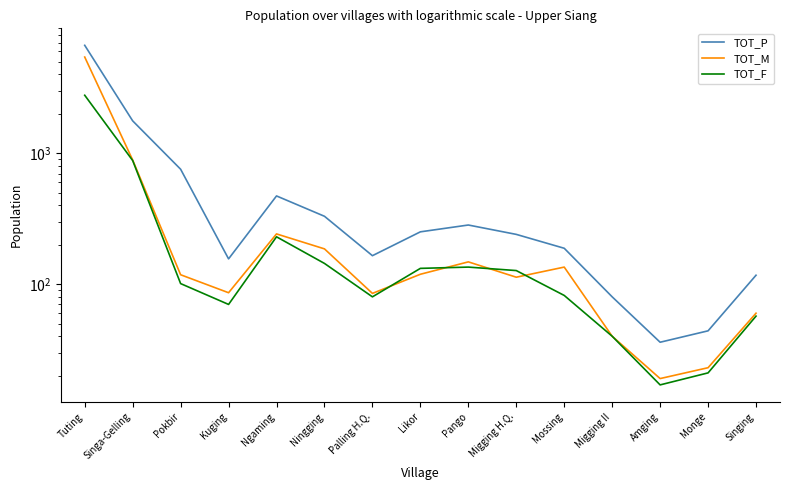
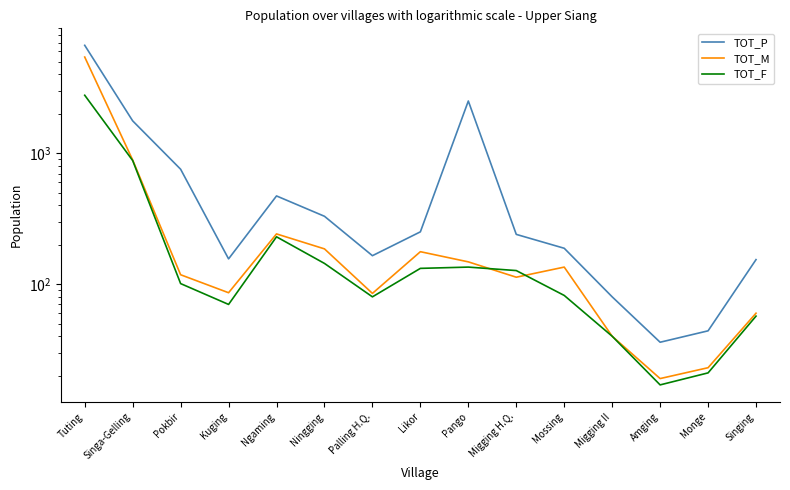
TOT_M, Likor: 120 -> 180
TOT_P, Pango: 280 -> 2500
TOT_P, Singing: 120 -> 150
